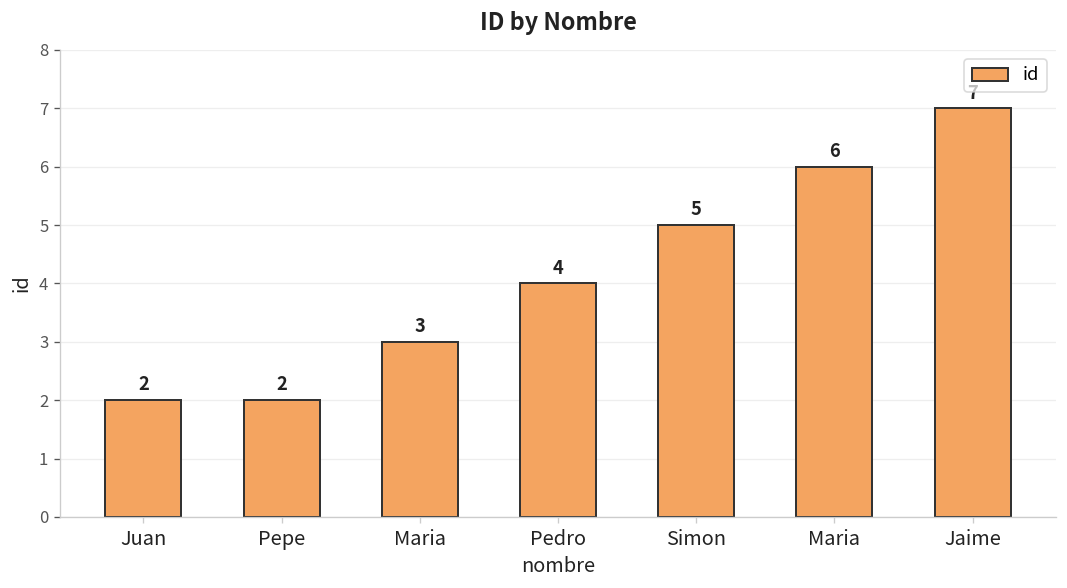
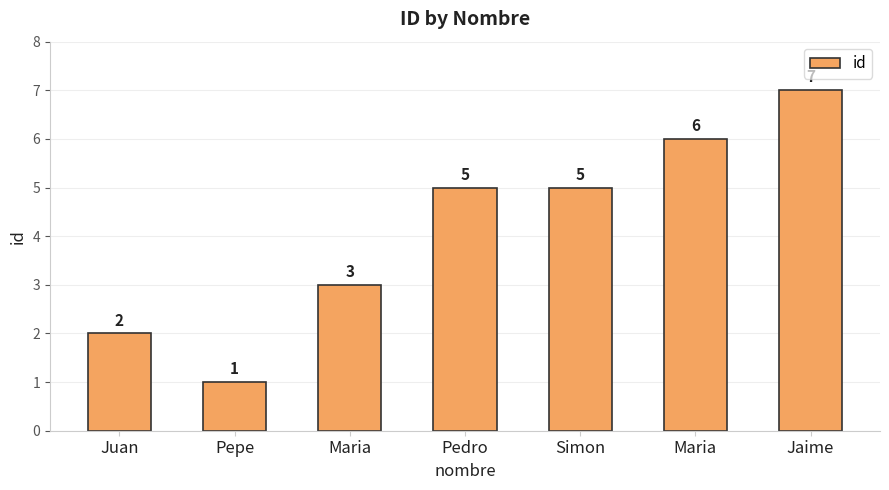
Pepe: 2 -> 1
Pedro: 4 -> 5
